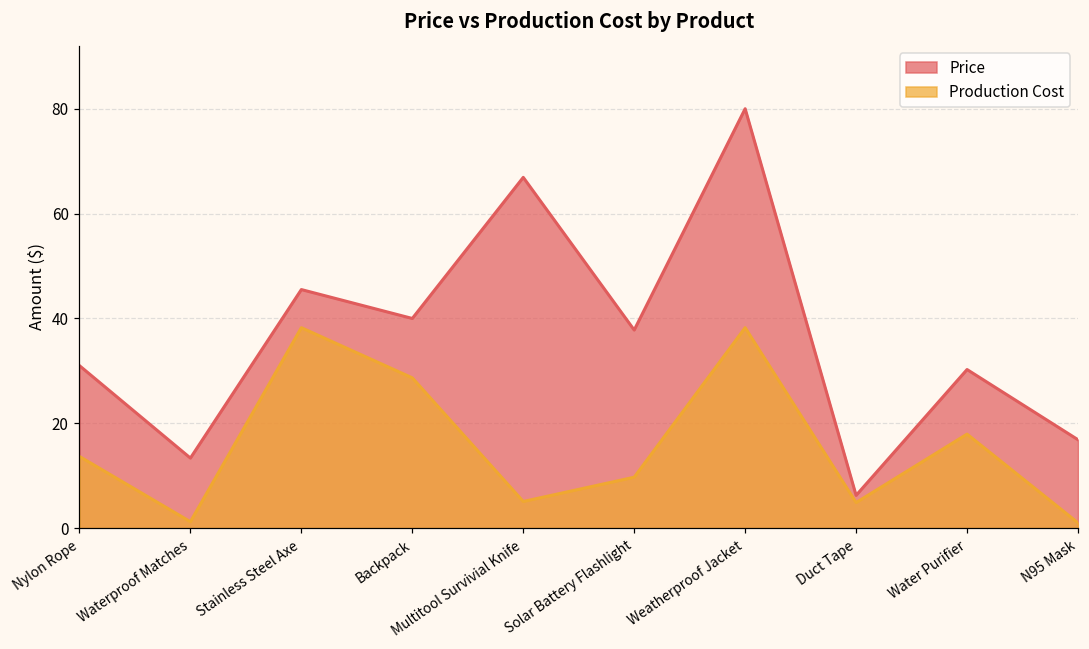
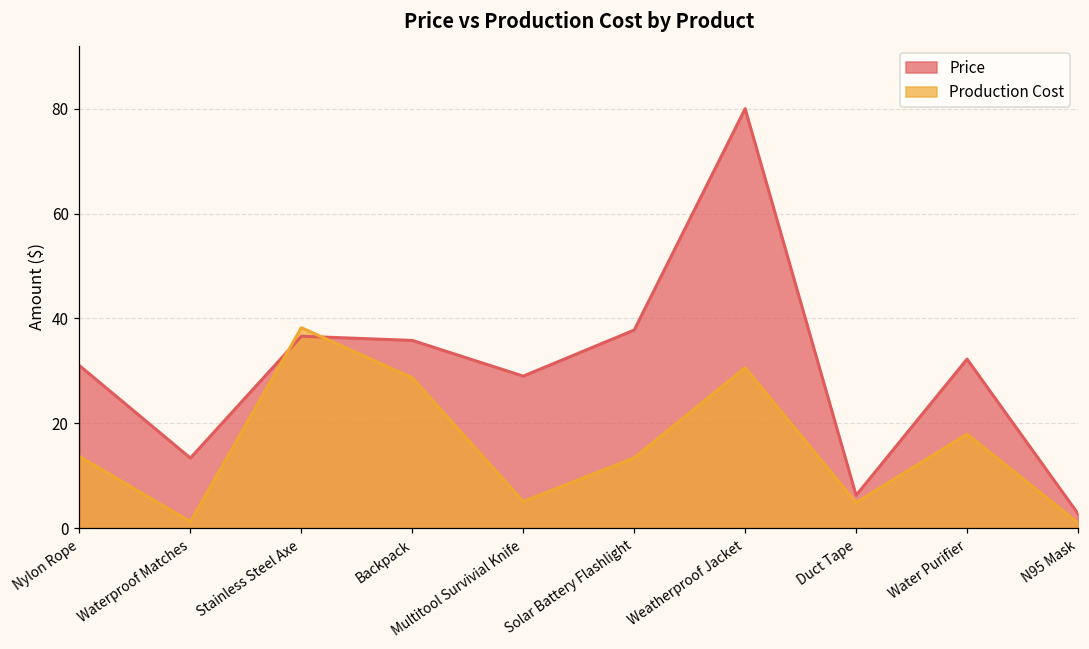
Price, Stainless Steel Axe: 46 -> 37
Price, Backpack: 40 -> 36
Price, Multitool Survivial Knife: 67 -> 29
Production Cost, Solar Battery Flashlight: 10 -> 13
Production Cost, Weatherproof Jacket: 38 -> 31
Price, Water Purifier: 30 -> 32
Price, N95 Mask: 17 -> 3
